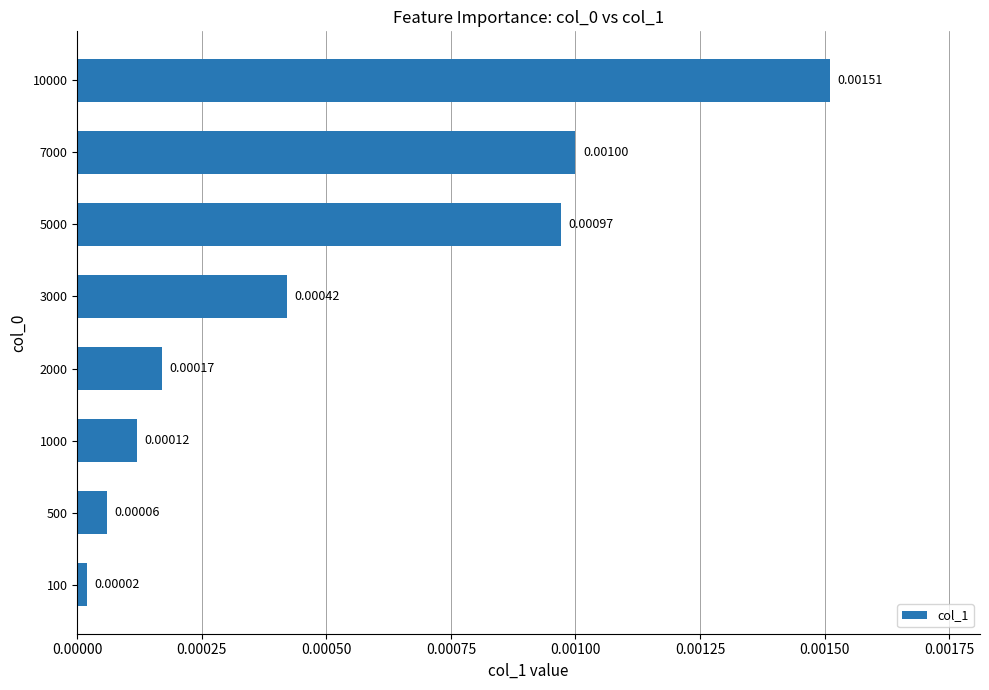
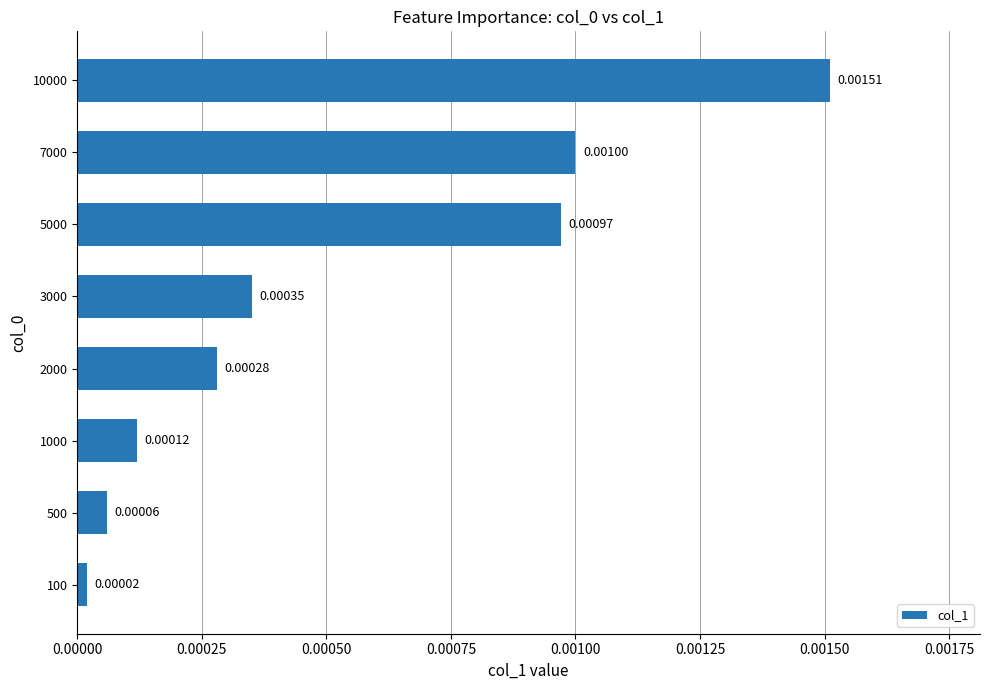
3000: 0.00042 -> 0.00035
2000: 0.00017 -> 0.00028
